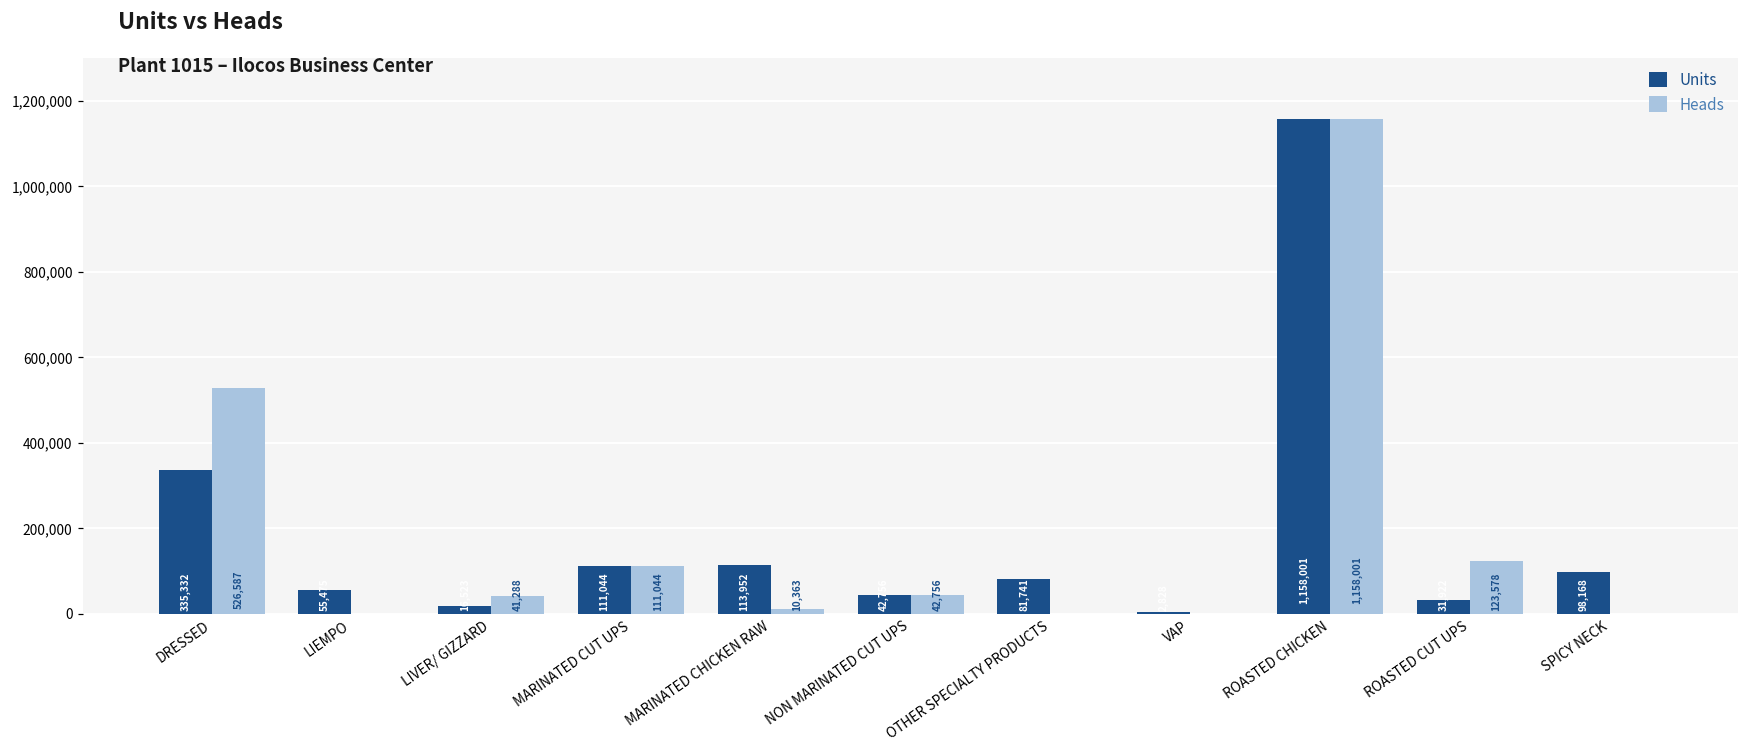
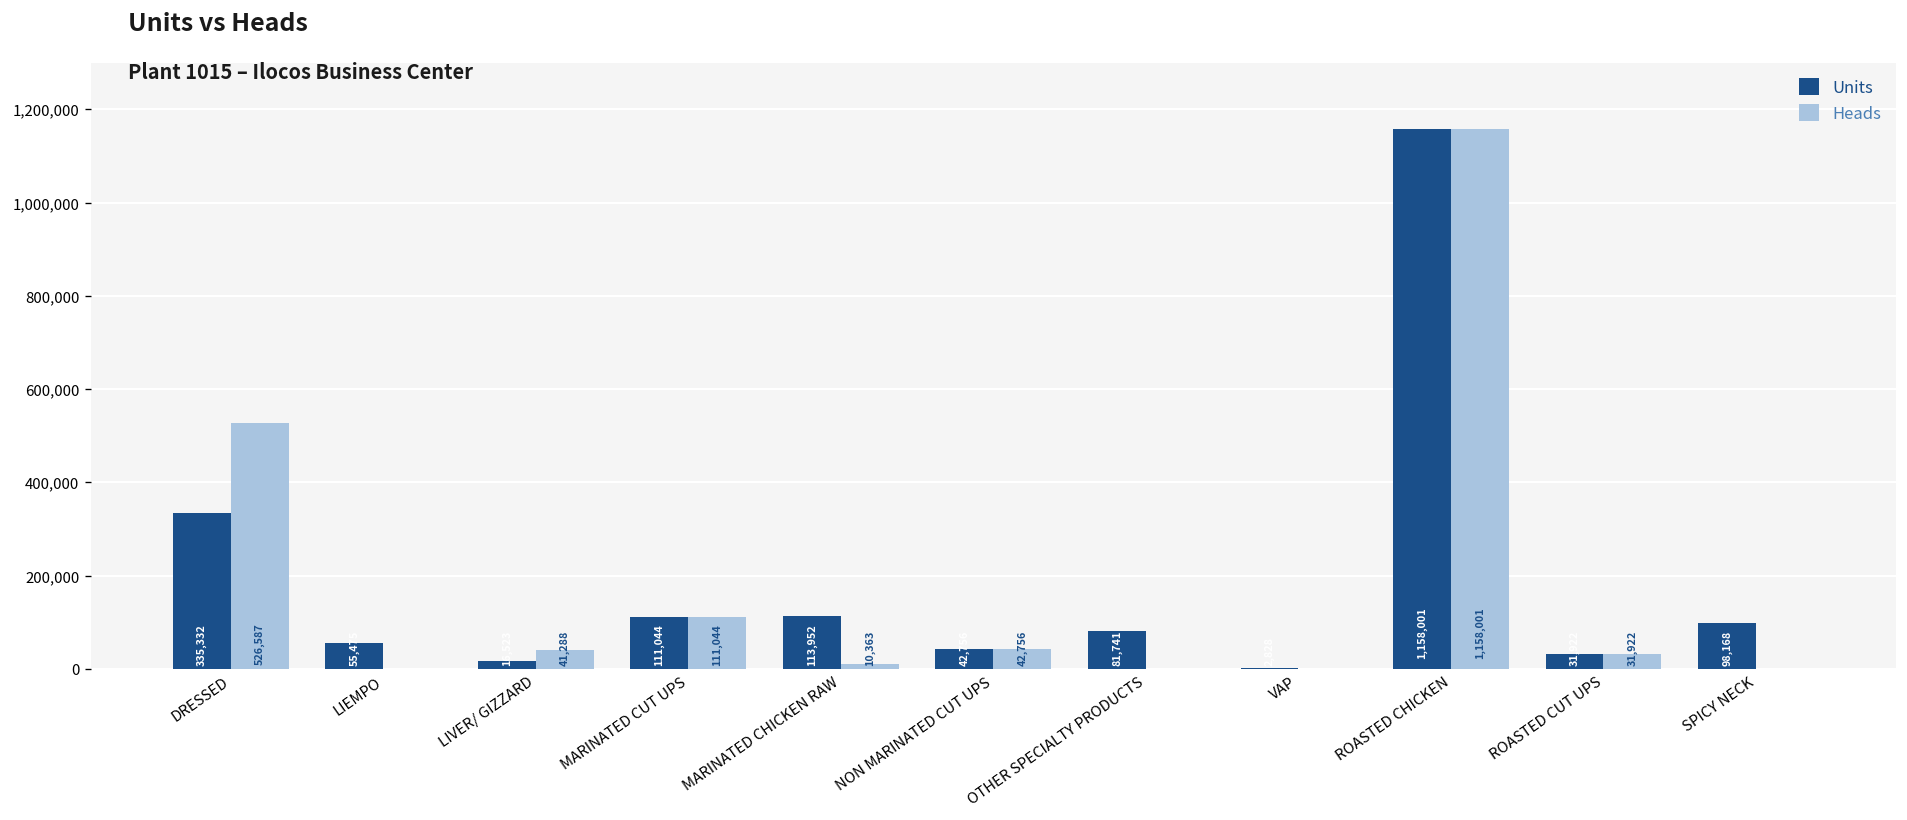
Heads, ROASTED CUT UPS: 123,578 -> 31,922
